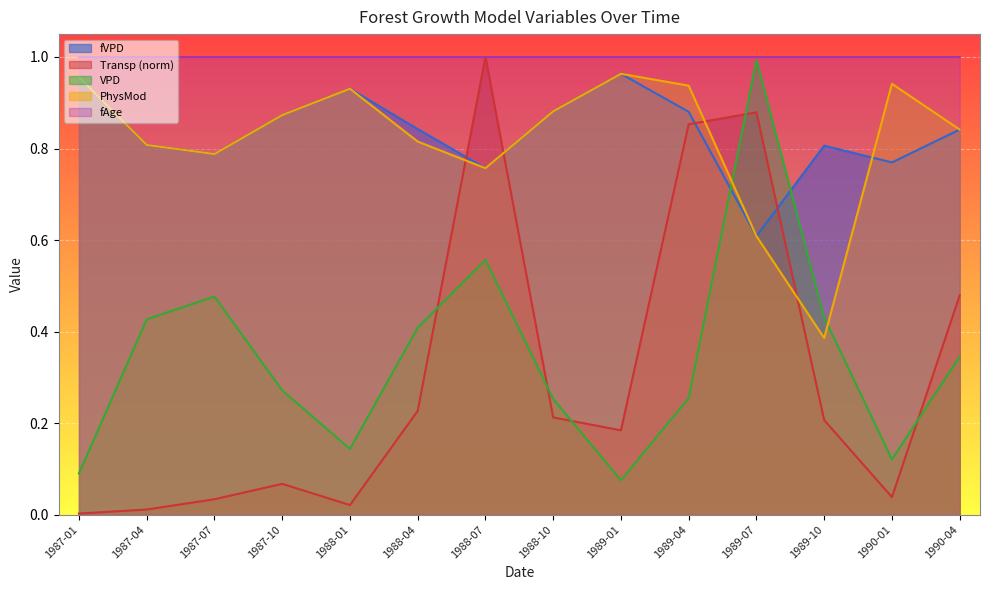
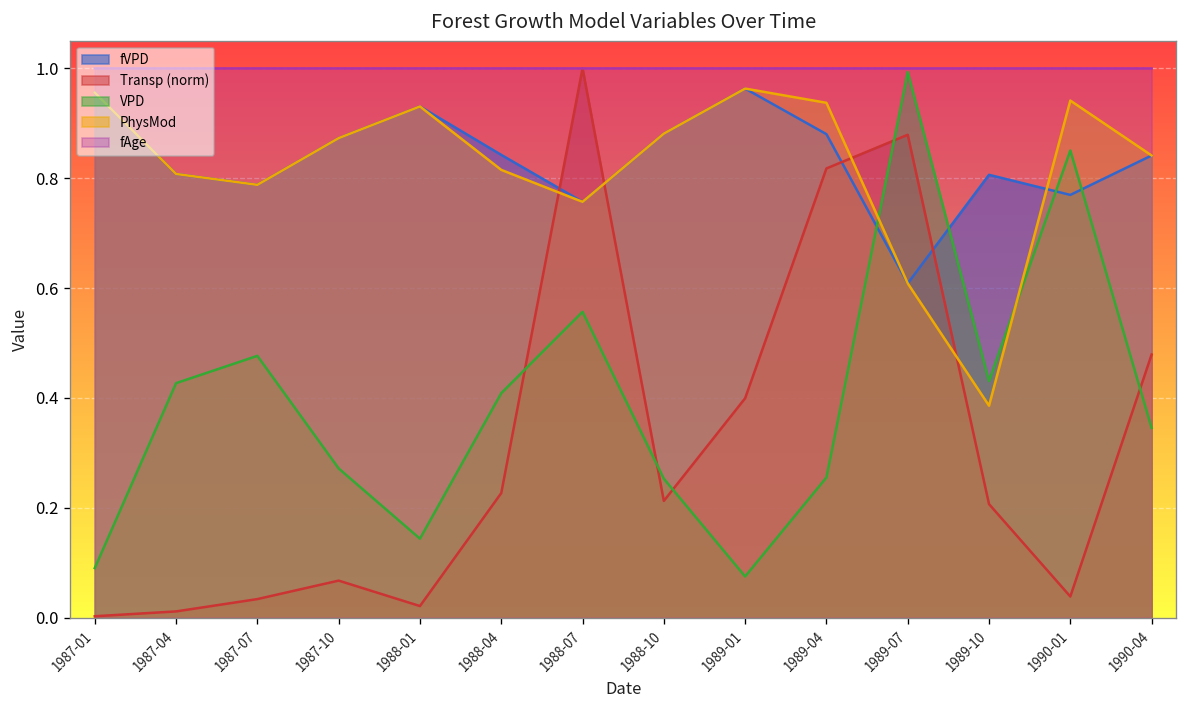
Transp (norm), 1989-01: 0.18 -> 0.40
Transp (norm), 1989-04: 0.85 -> 0.82
VPD, 1990-01: 0.12 -> 0.85
